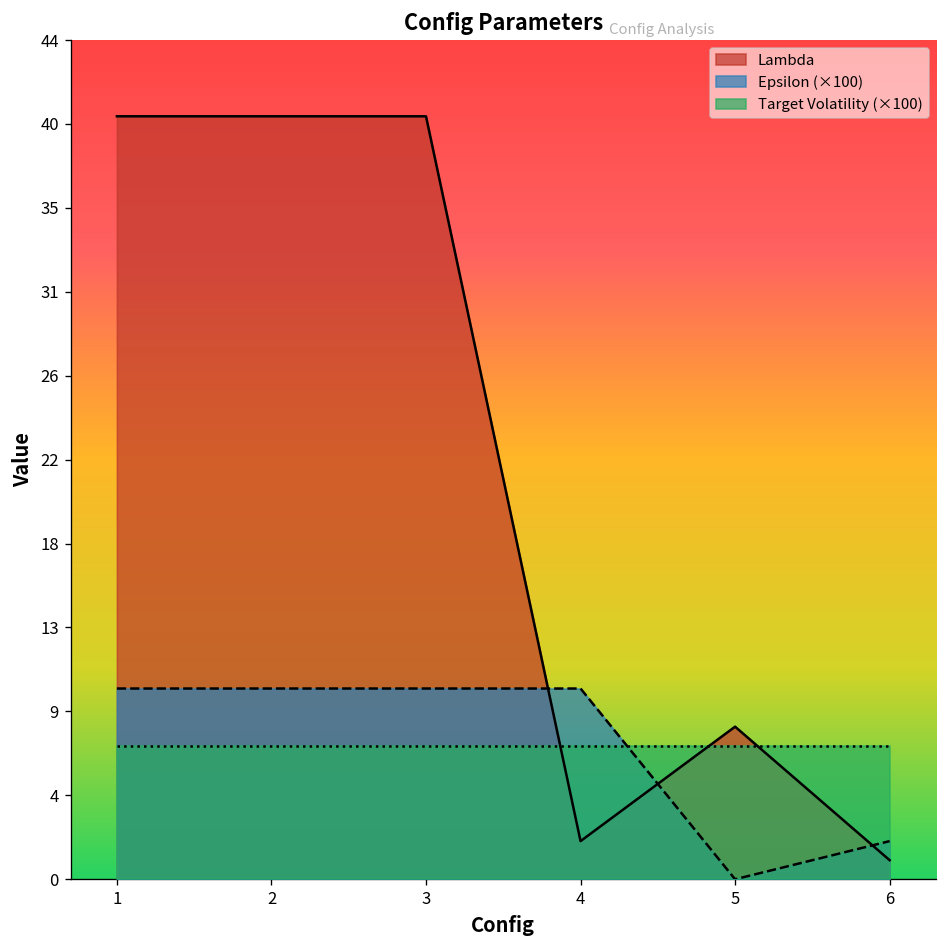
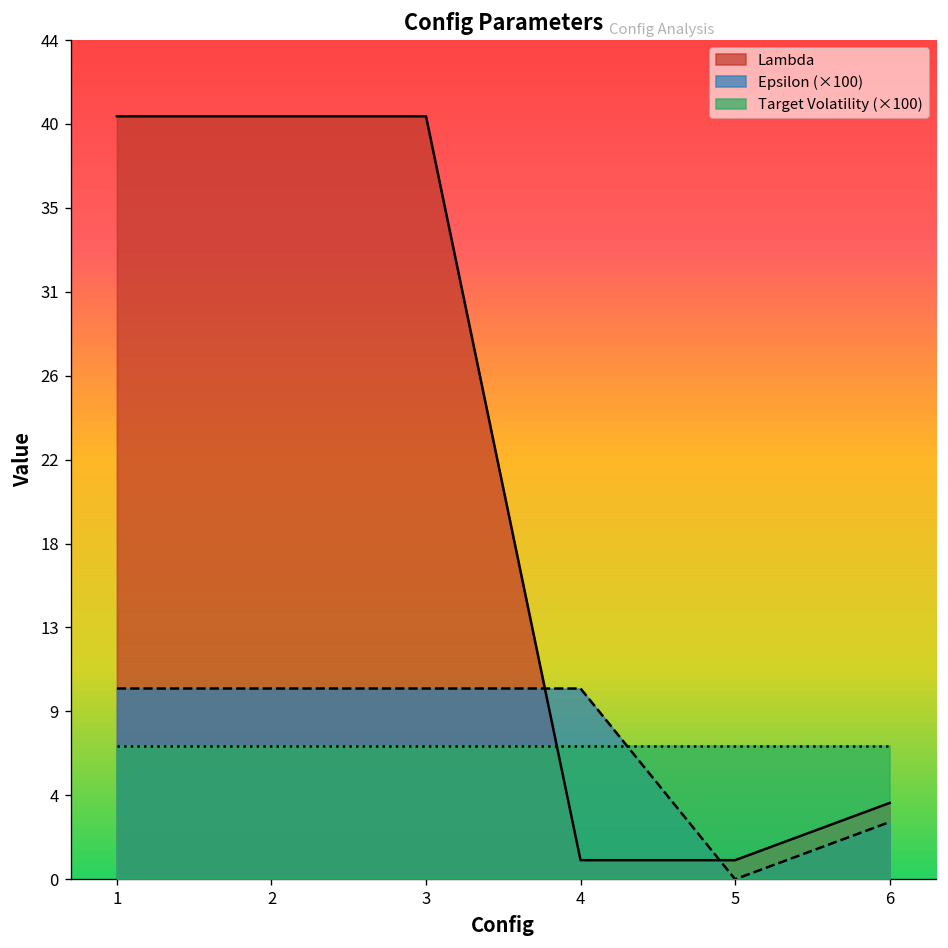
Lambda, 4: 2 -> 1
Lambda, 5: 8 -> 1
Lambda, 6: 1 -> 4
Epsilon (×100), 6: 2.0 -> 3.0
